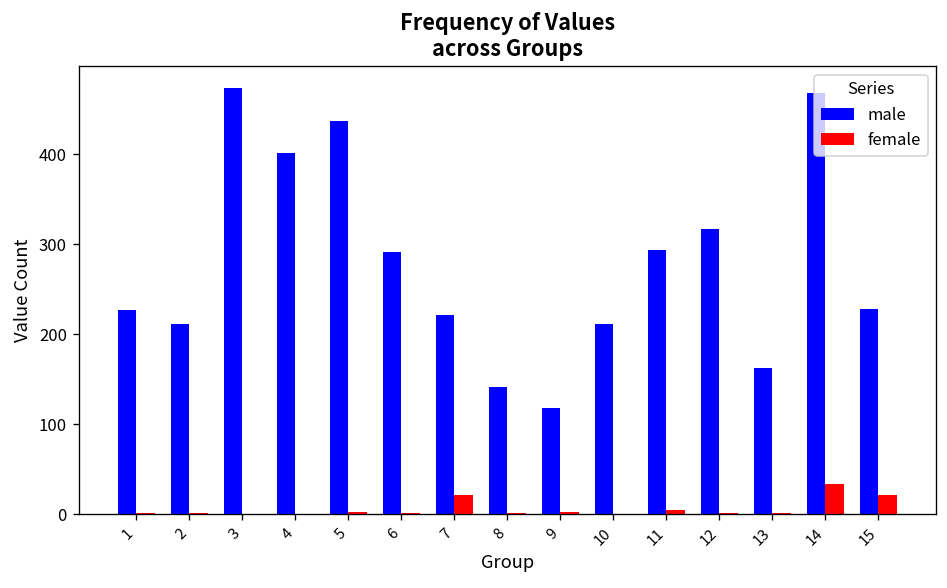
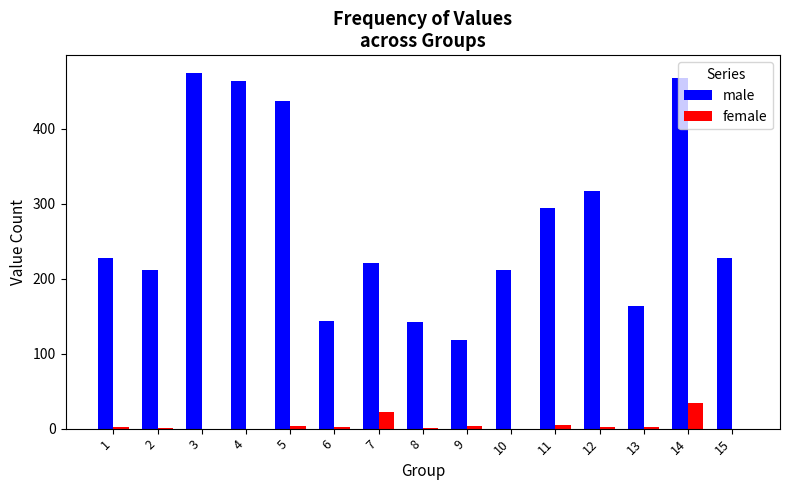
male, 4: 400 -> 460
male, 6: 290 -> 140
female, 15: 20 -> 0
